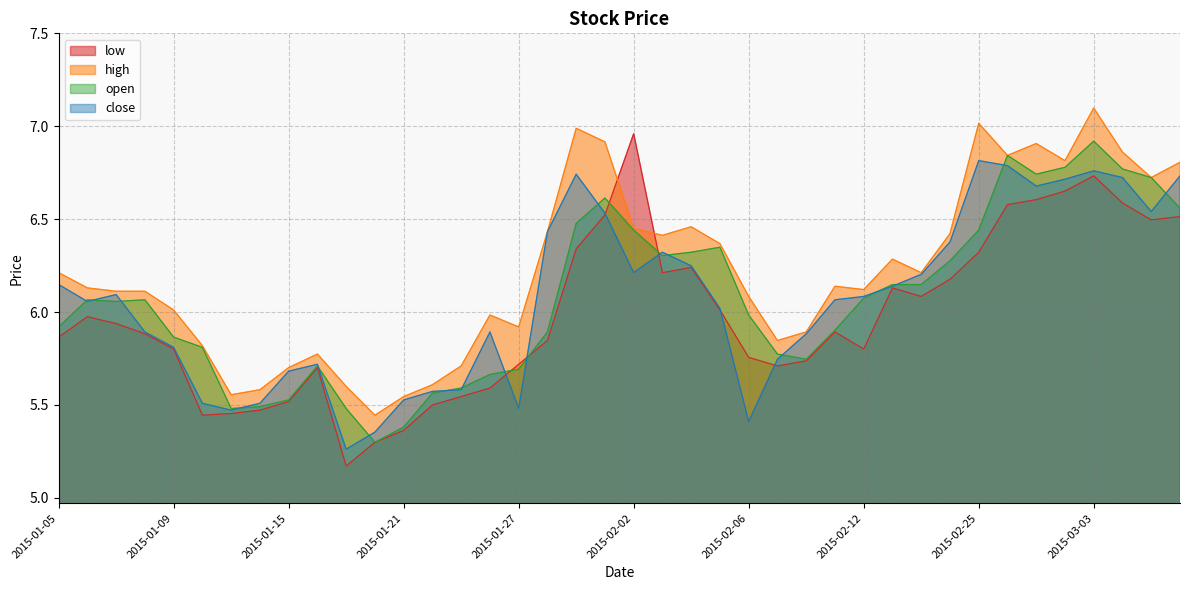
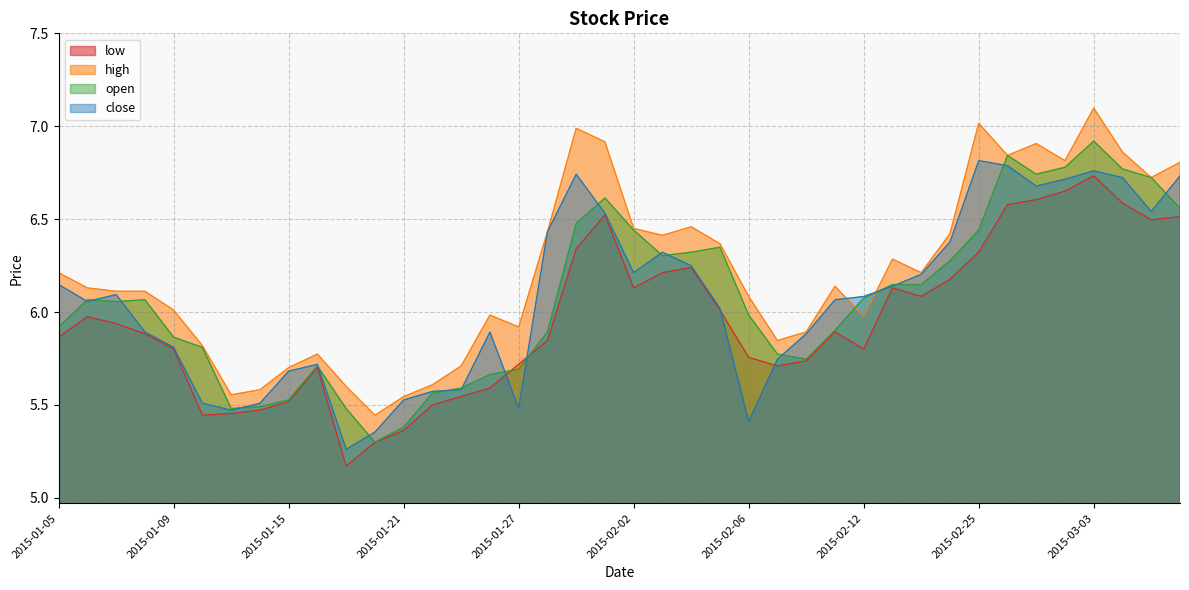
low, 2015-02-02: 6.96 -> 6.13
high, 2015-02-12: 6.12 -> 5.98
